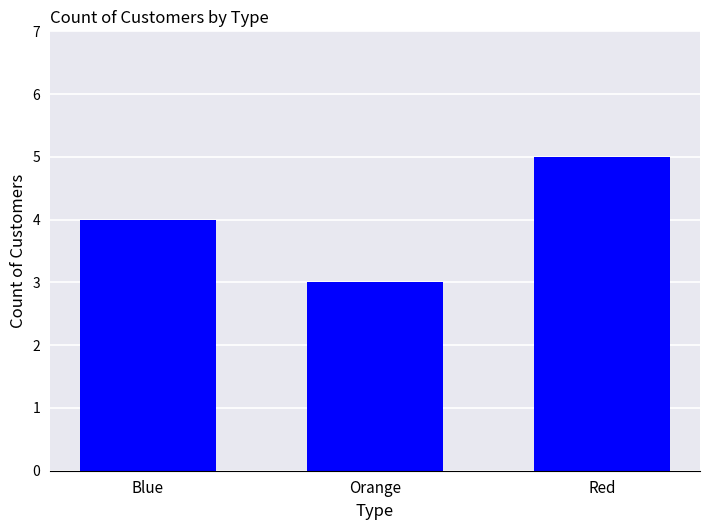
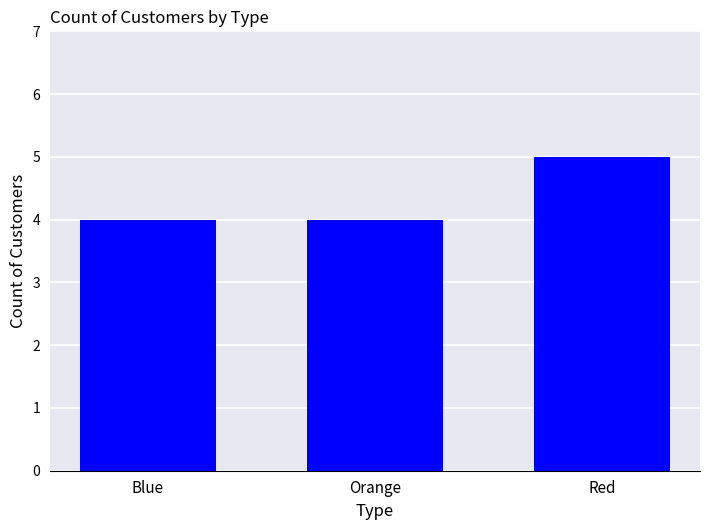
Orange: 3 -> 4
